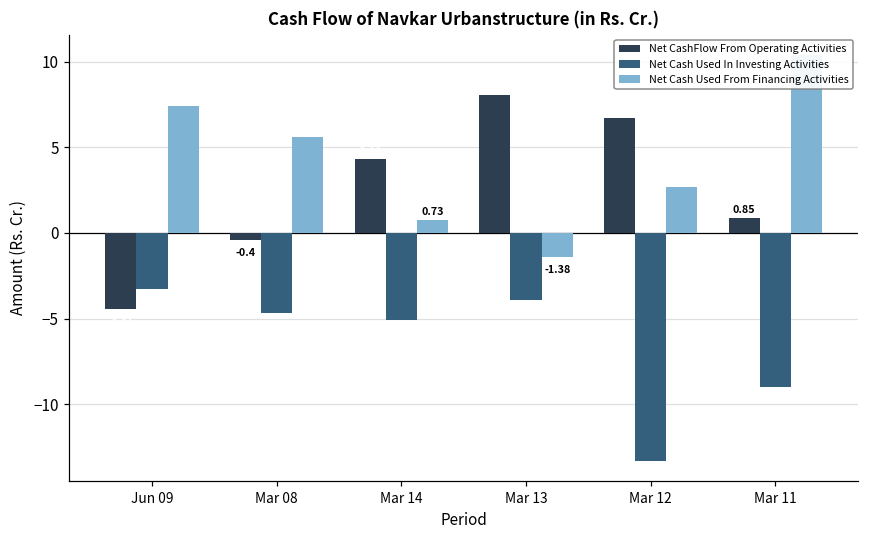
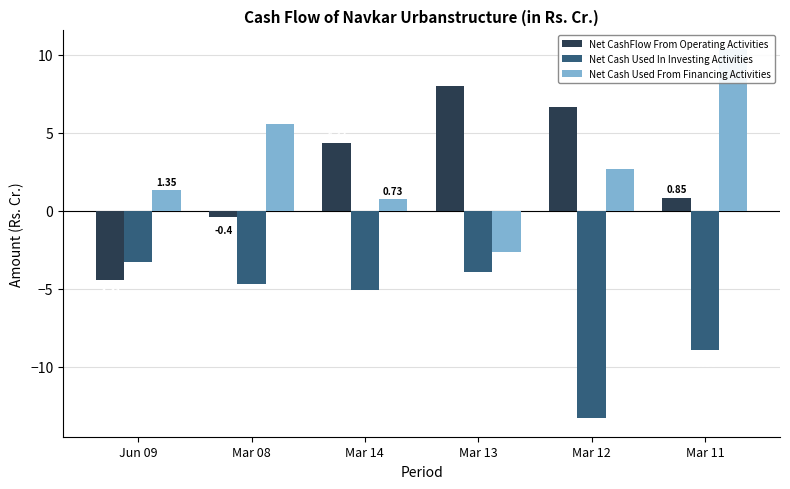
Net Cash Used From Financing Activities, Jun 09: 7.4 -> 1.4
Net Cash Used From Financing Activities, Mar 13: -1.4 -> -2.7
